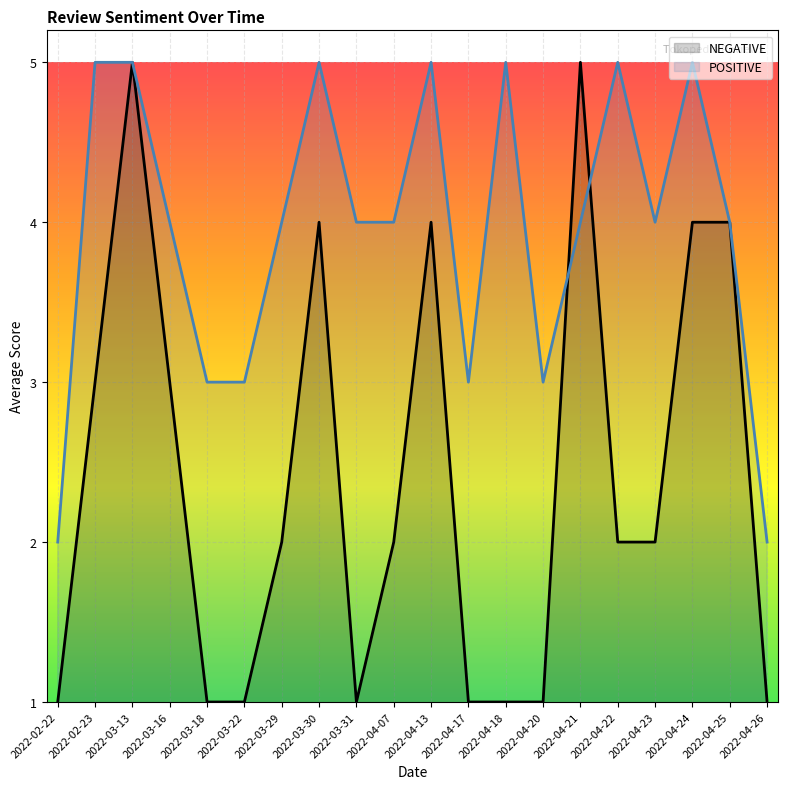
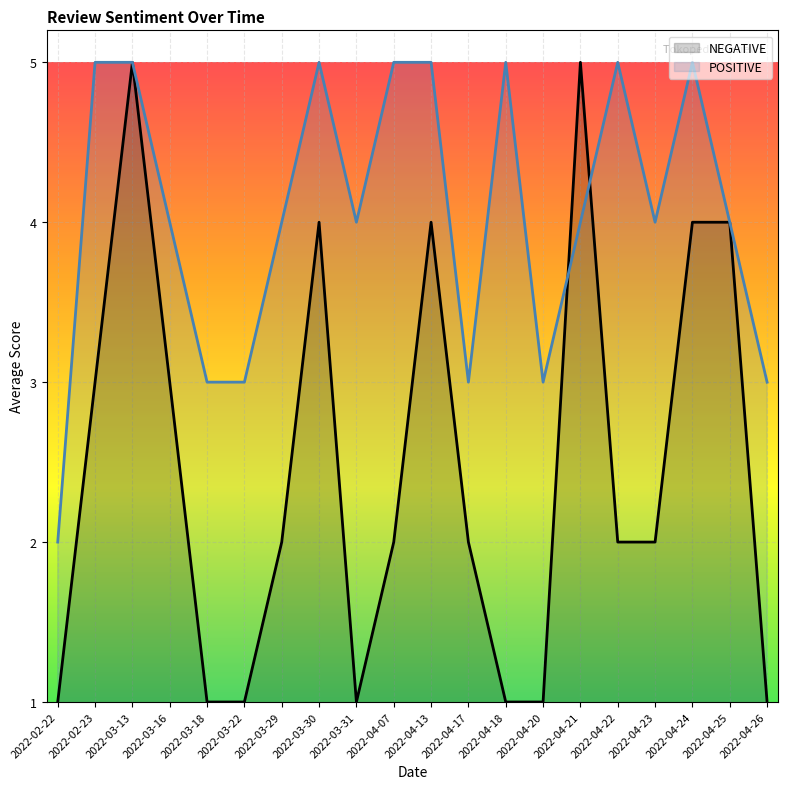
POSITIVE, 2022-04-07: 4 -> 5
NEGATIVE, 2022-04-17: 1 -> 2
POSITIVE, 2022-04-26: 2 -> 3
